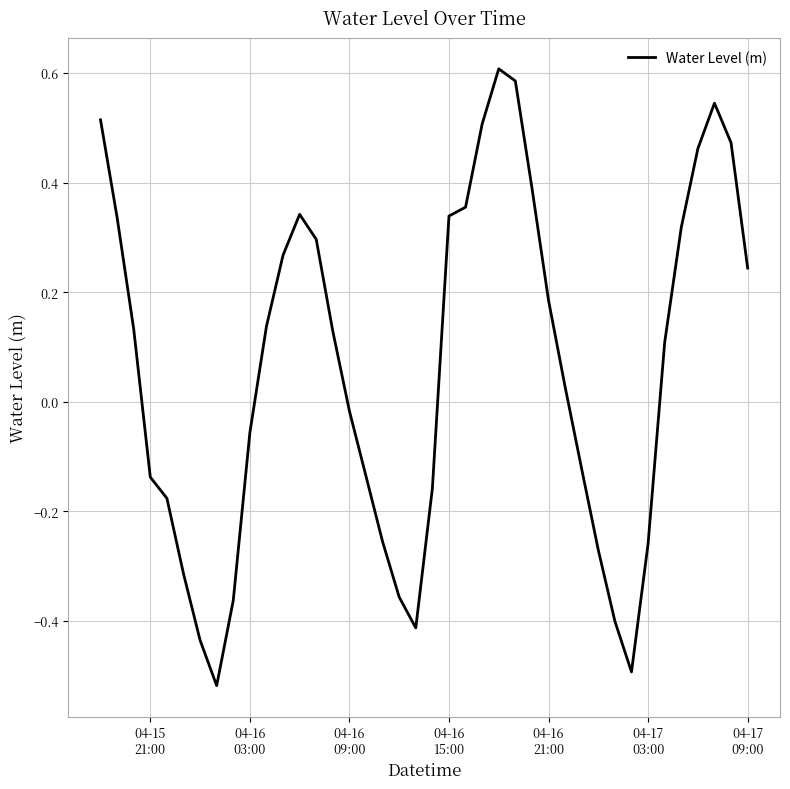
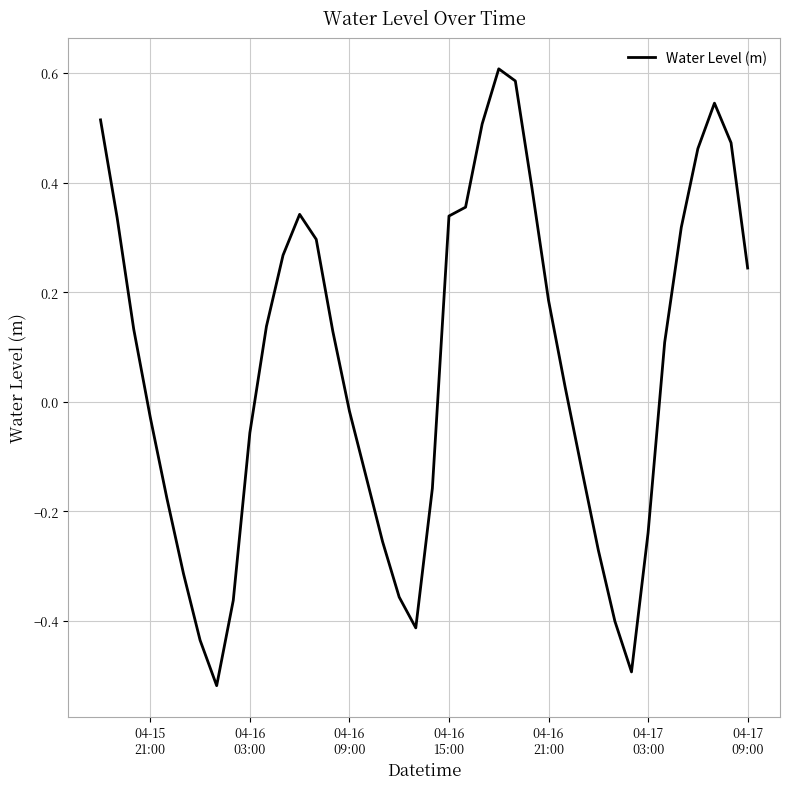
04-15 21:00: -0.14 -> -0.03
04-17 03:00: -0.26 -> -0.24
